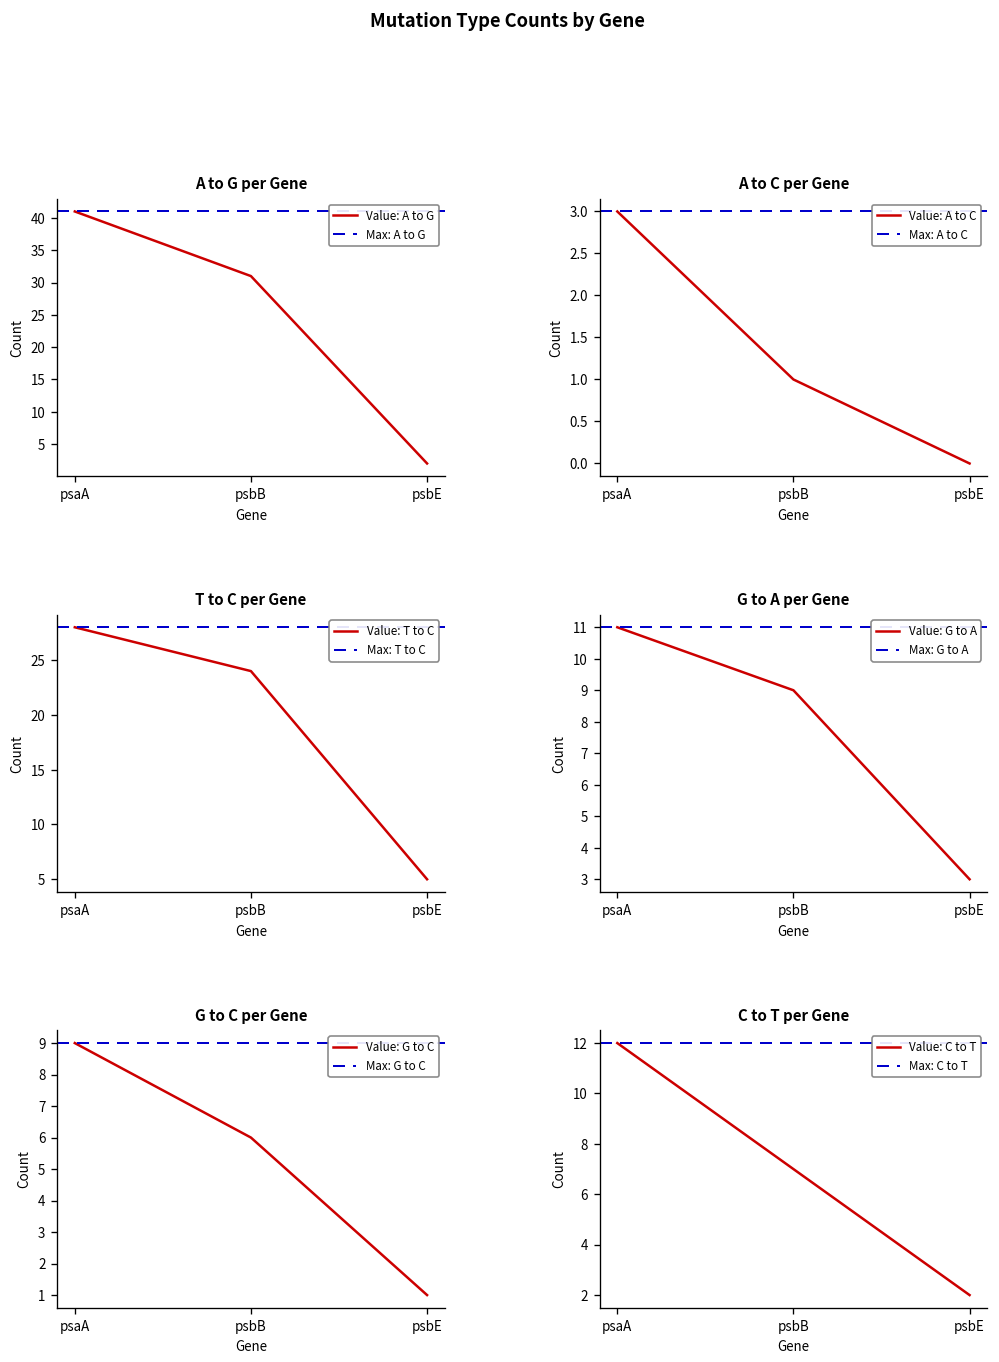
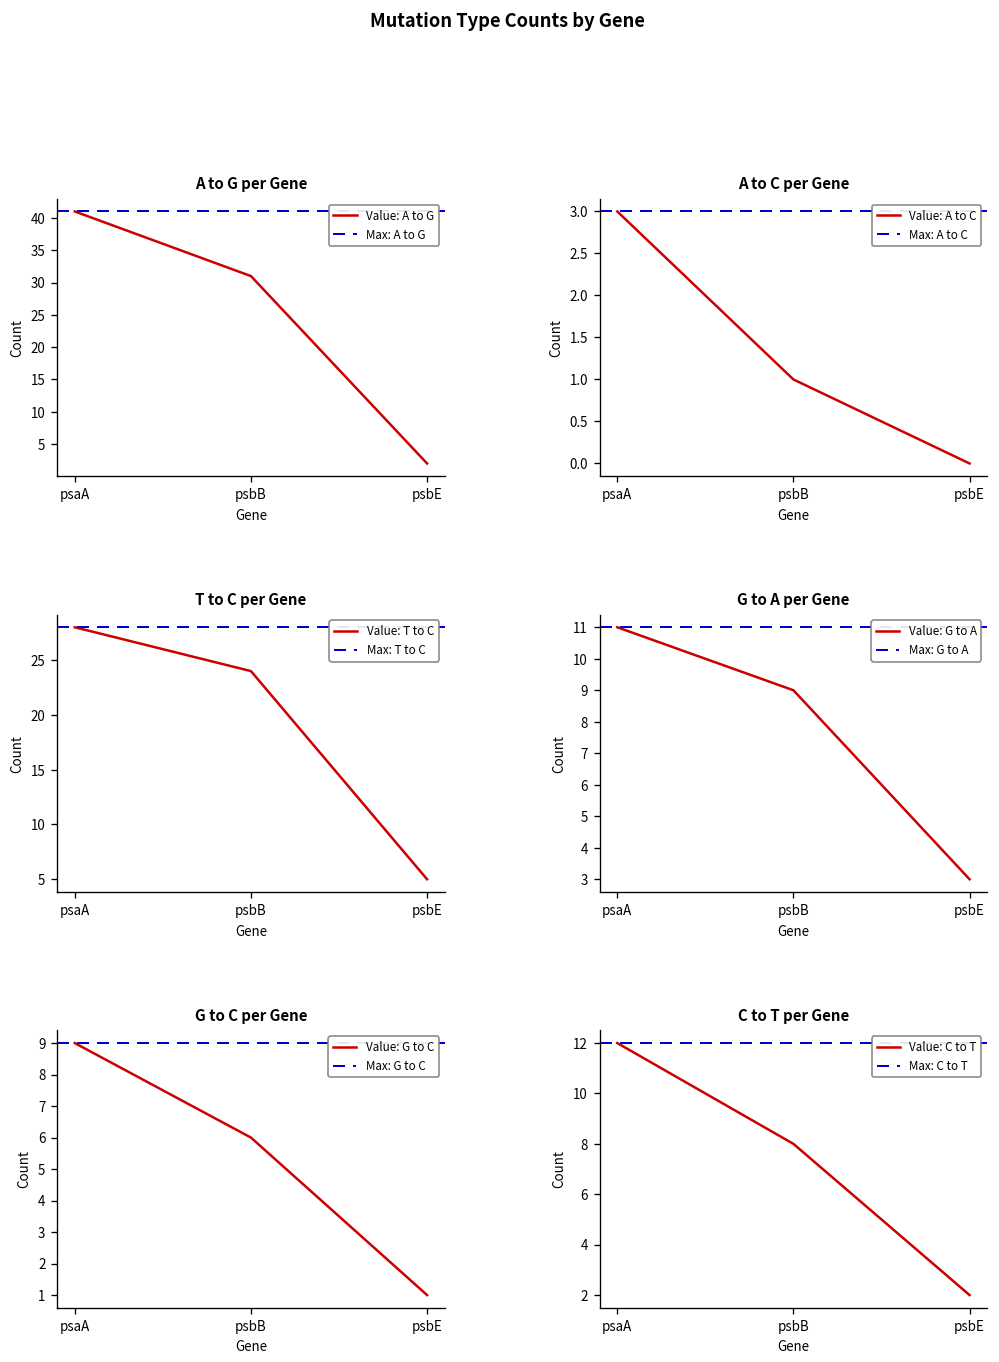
C to T per Gene, psbB: 7 -> 8
